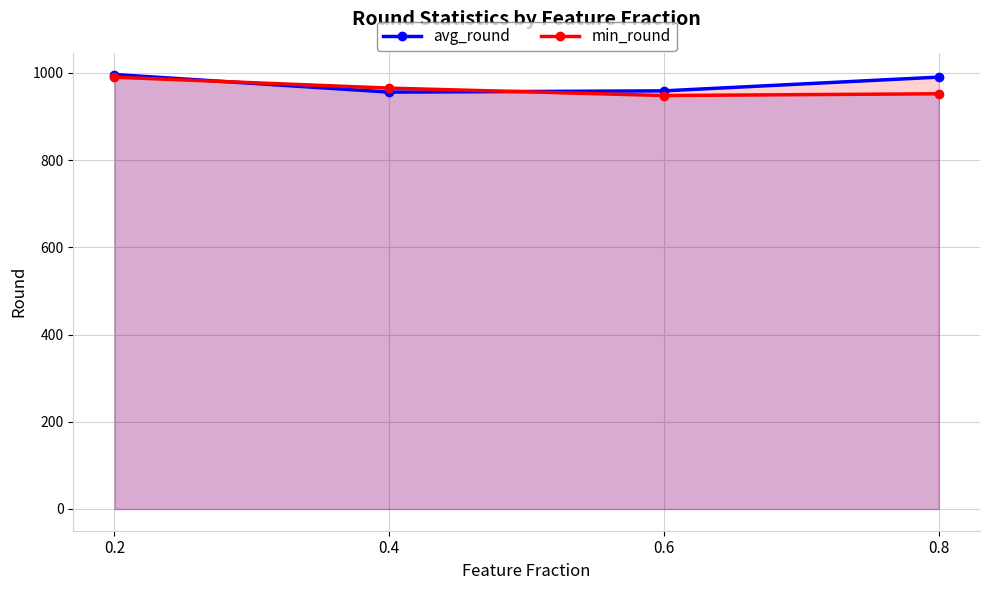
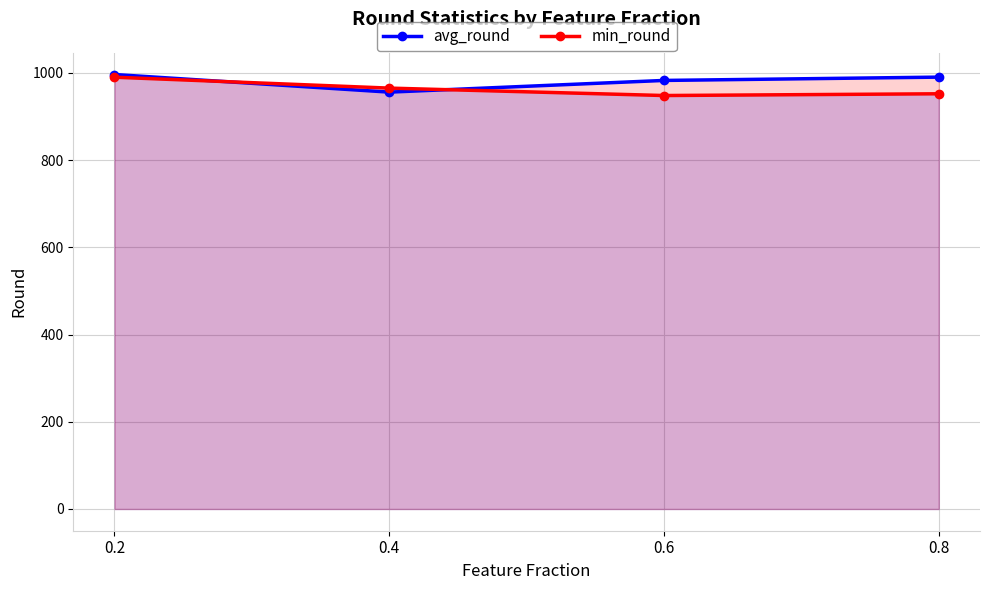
avg_round, 0.6: 960 -> 980
